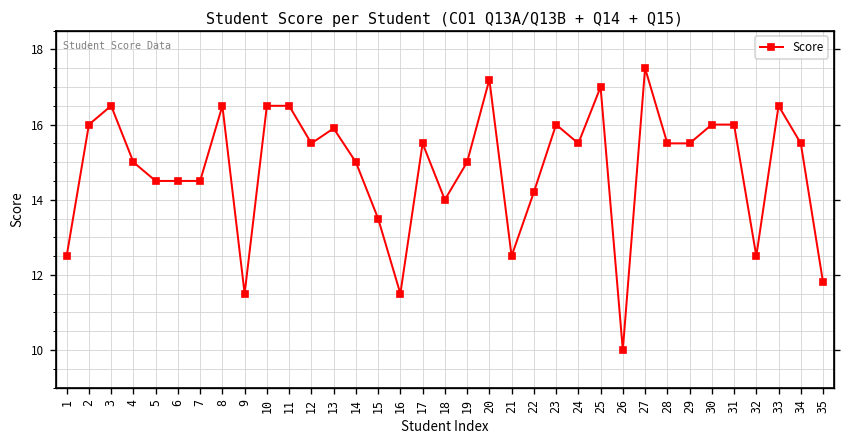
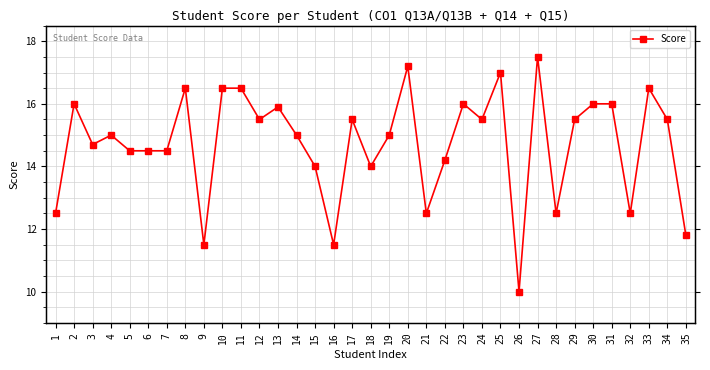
3: 16.5 -> 14.7
15: 13.5 -> 14.0
28: 15.5 -> 12.5
